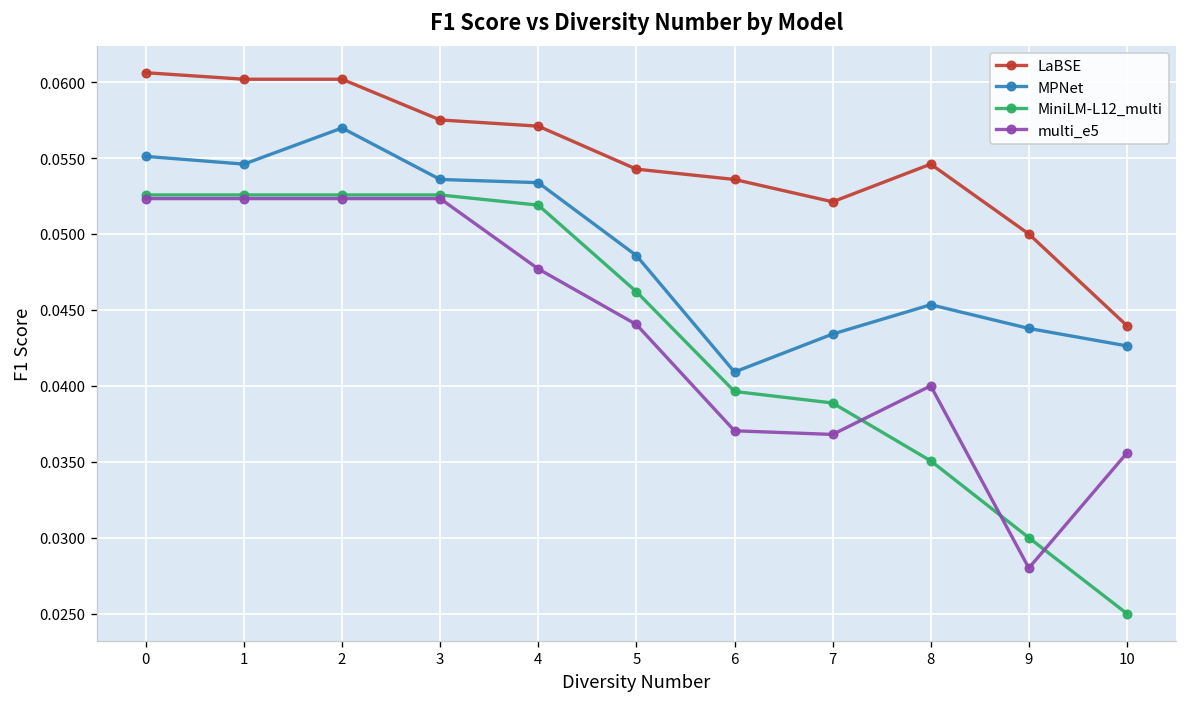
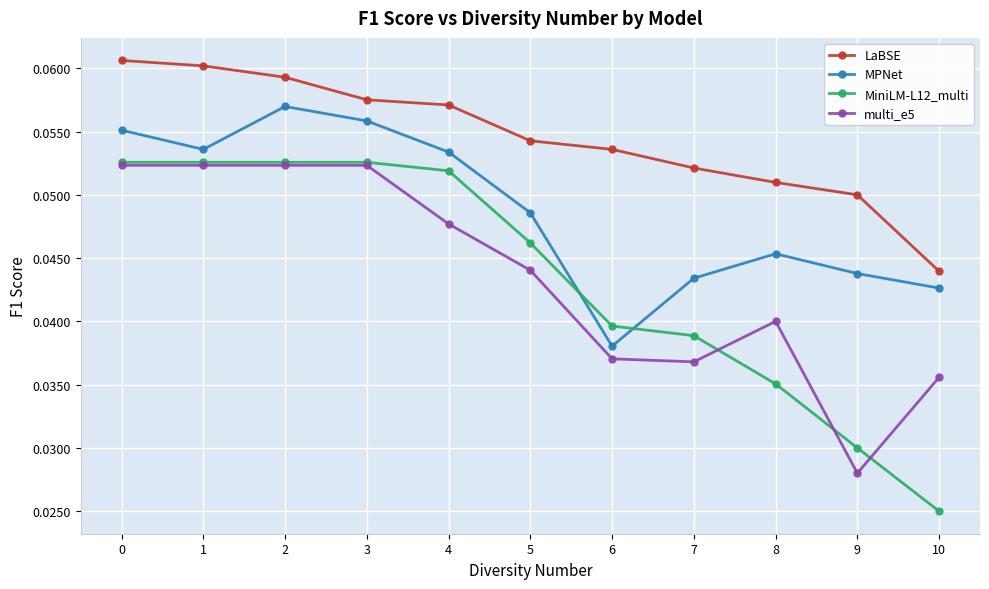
MPNet, 1: 0.0546 -> 0.0536
LaBSE, 2: 0.0602 -> 0.0593
MPNet, 3: 0.0536 -> 0.0558
MPNet, 6: 0.0409 -> 0.0380
LaBSE, 8: 0.0546 -> 0.0510
